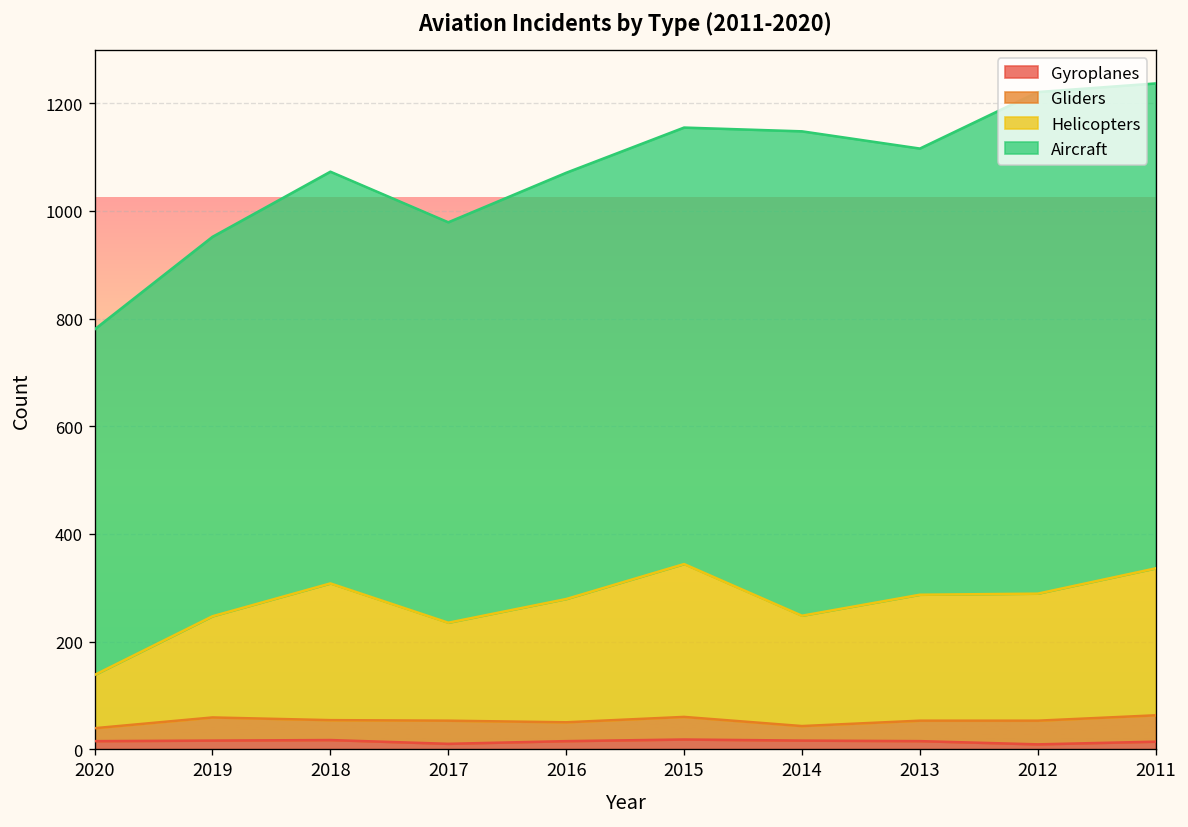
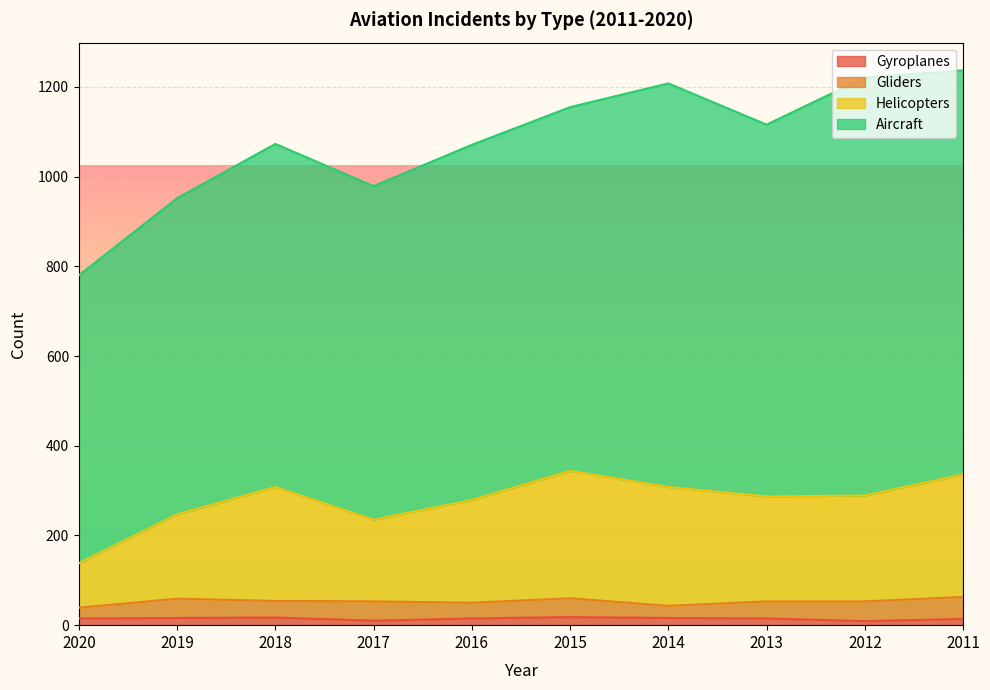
Helicopters, 2014: 210 -> 270
